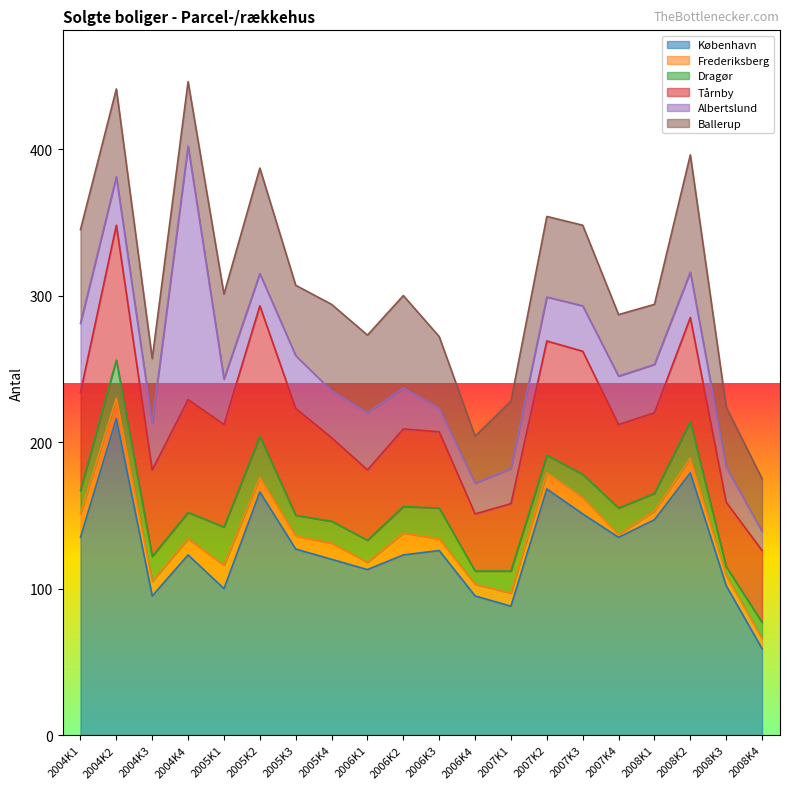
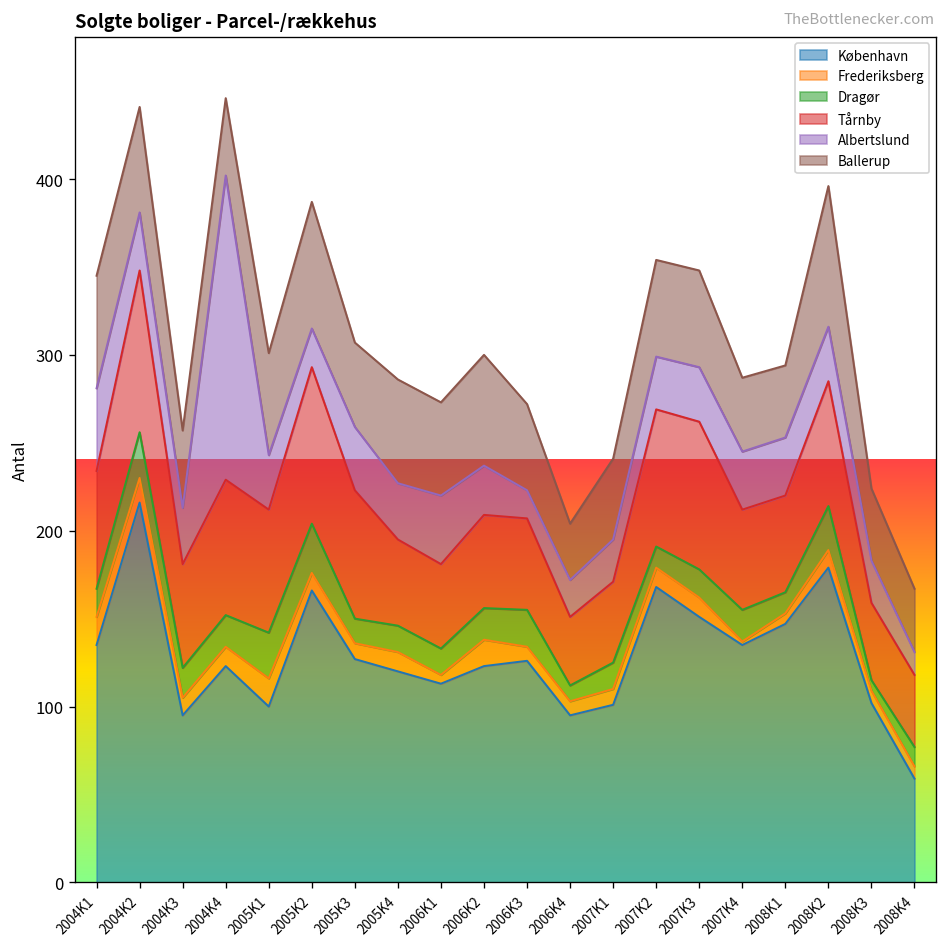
Tårnby, 2005K4: 57 -> 49
København, 2007K1: 88 -> 101
Tårnby, 2008K4: 49 -> 41
